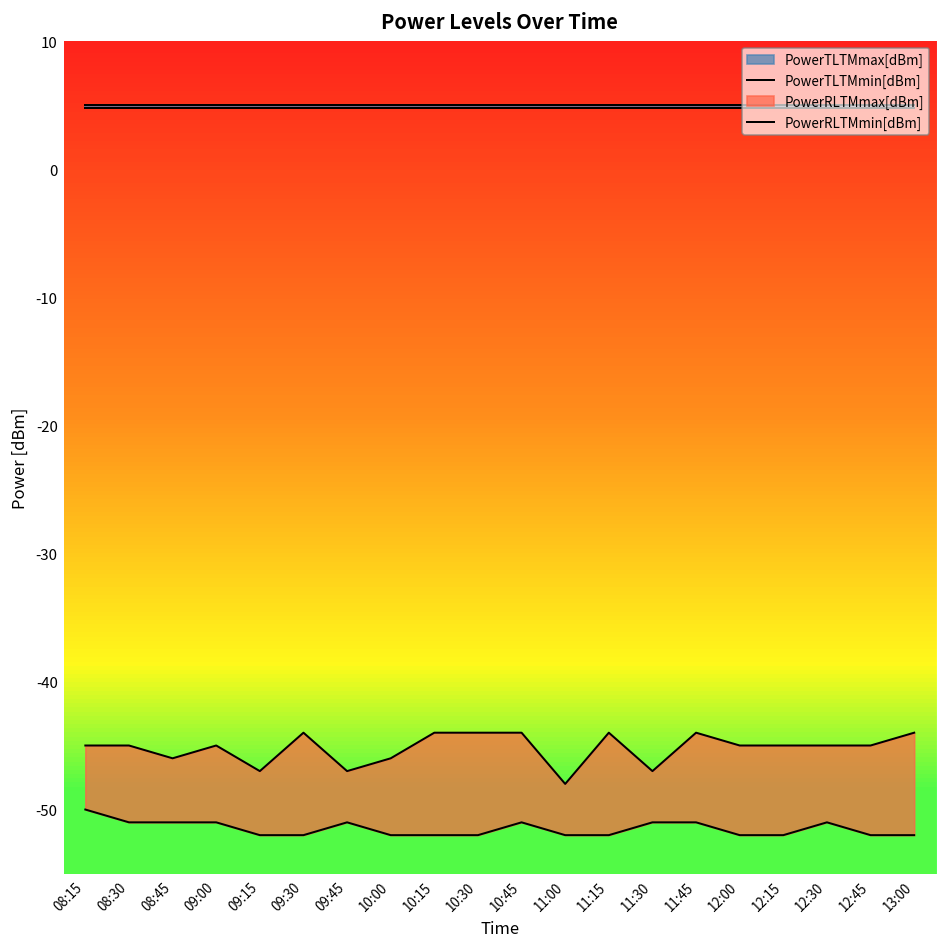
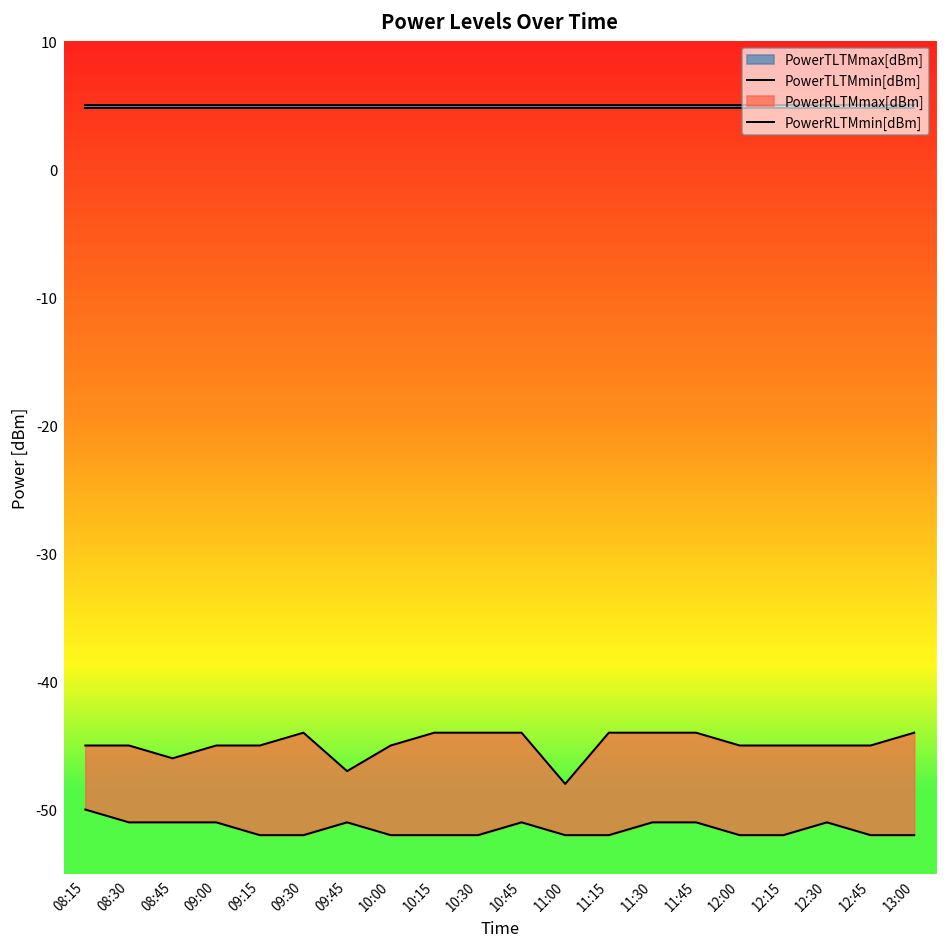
PowerRLTMmax[dBm], 09:15: -47 -> -45
PowerRLTMmax[dBm], 10:00: -46 -> -45
PowerRLTMmax[dBm], 11:30: -47 -> -44
